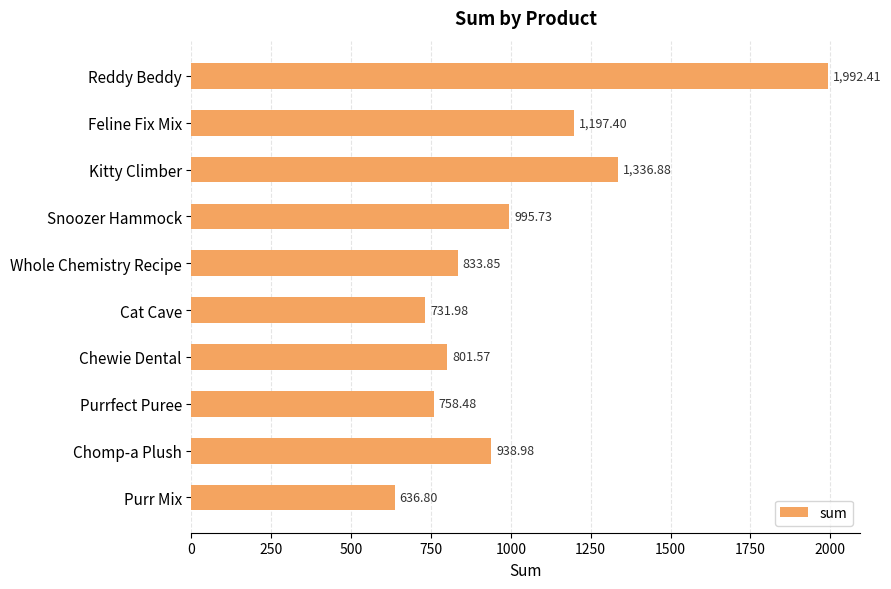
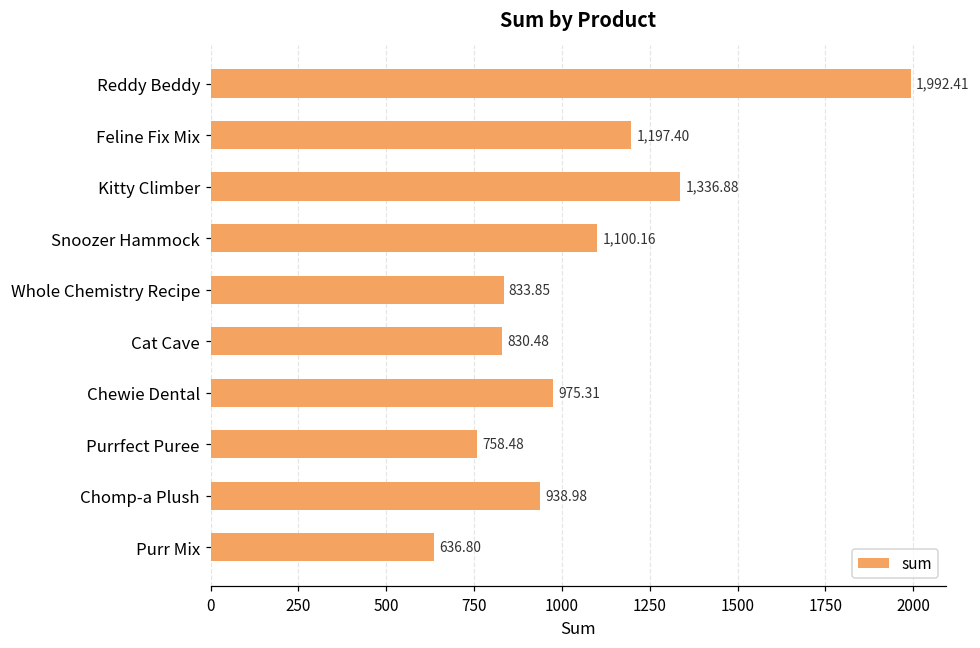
Snoozer Hammock: 995.73 -> 1,100.16
Cat Cave: 731.98 -> 830.48
Chewie Dental: 801.57 -> 975.31
